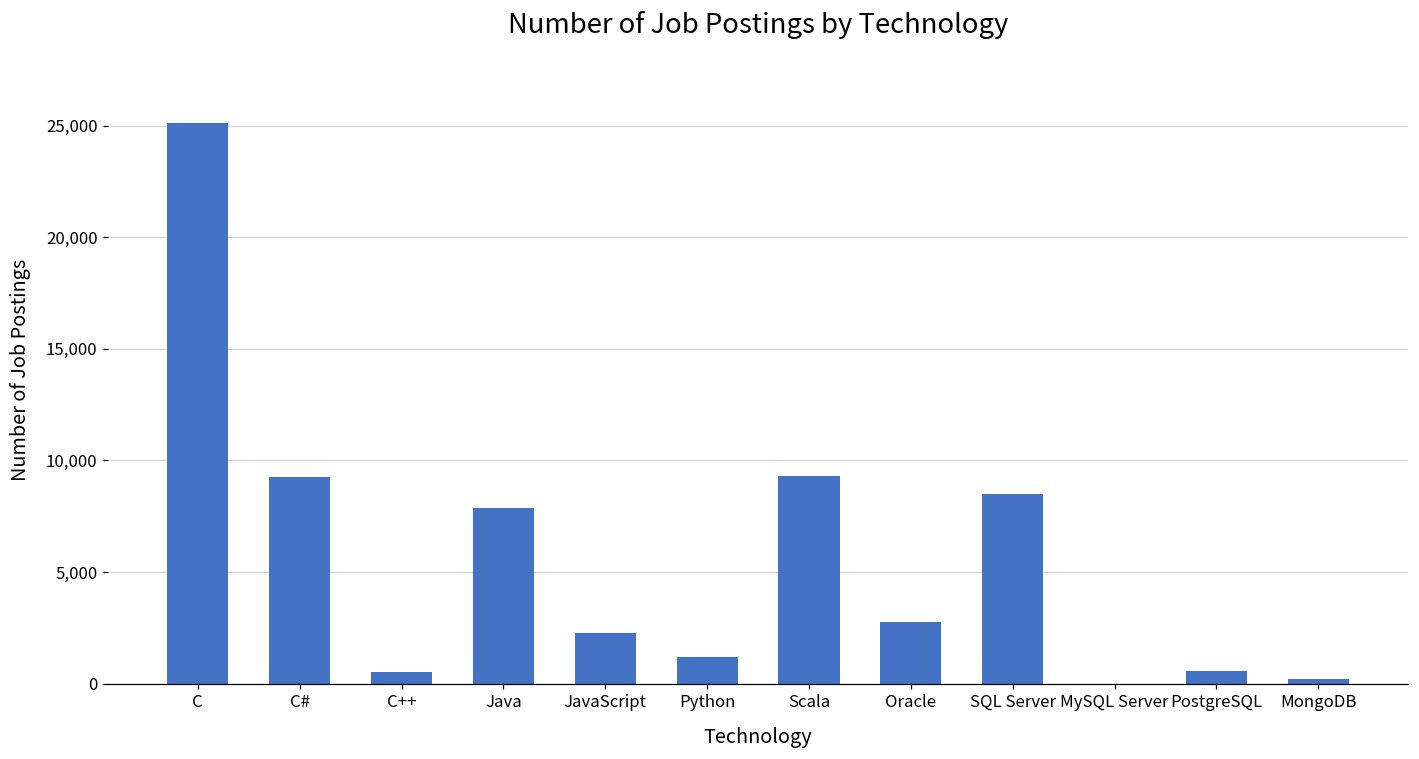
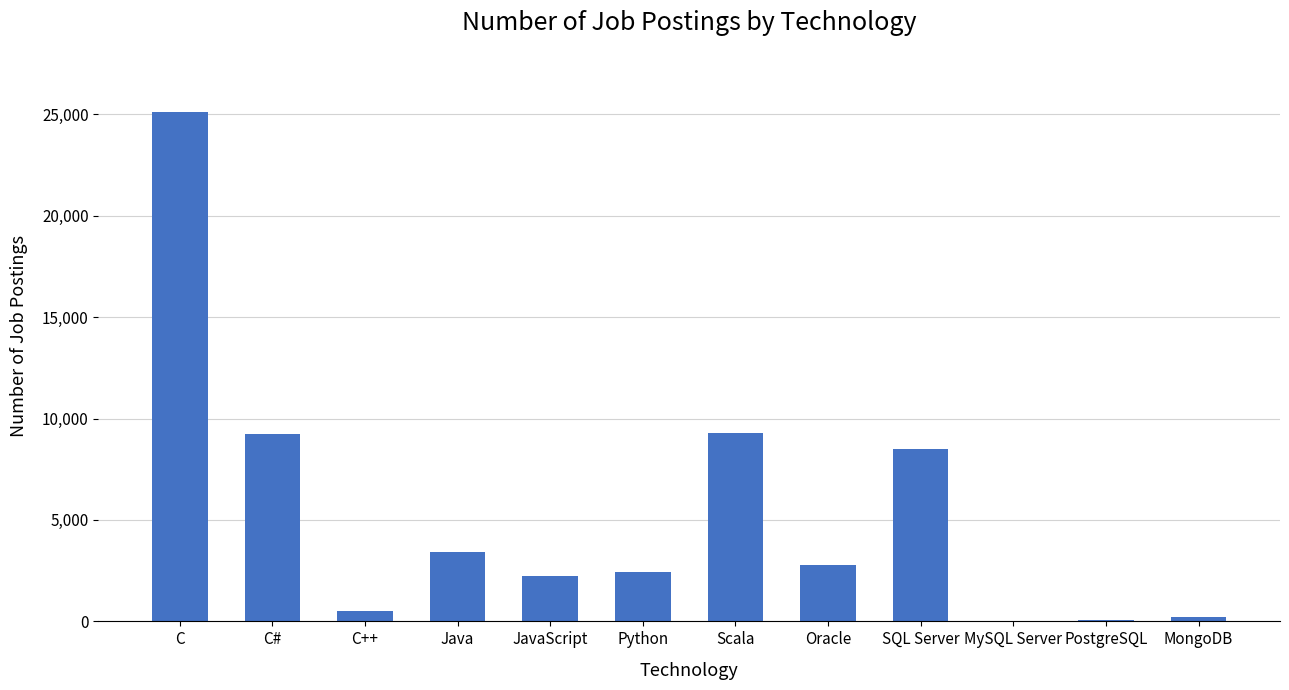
Java: 7,900 -> 3,400
Python: 1,200 -> 2,400
PostgreSQL: 600 -> 100
